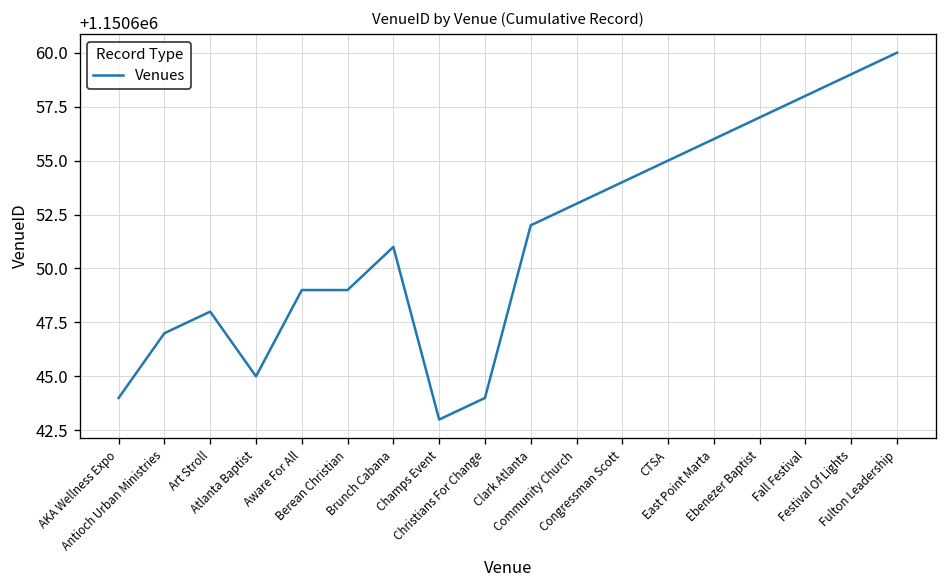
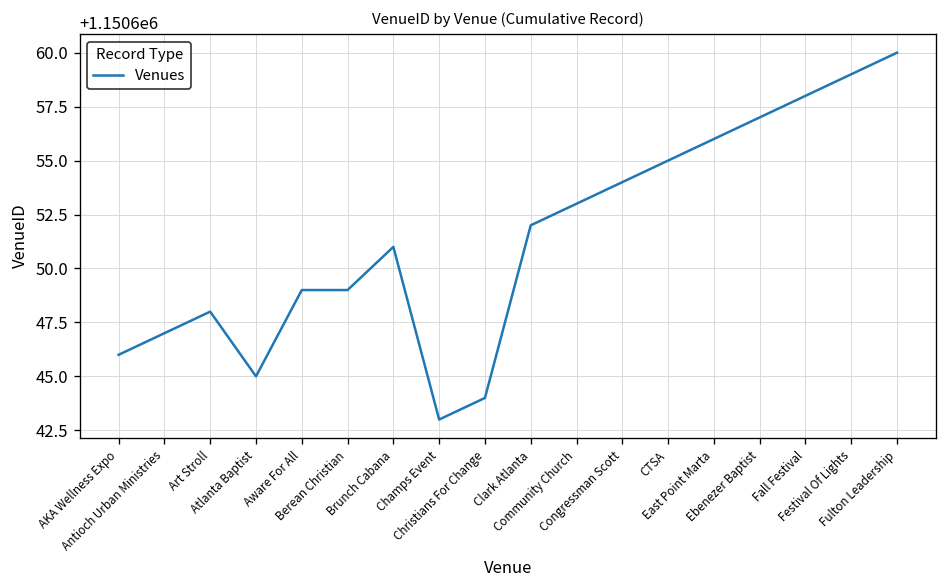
AKA Wellness Expo: 1150644 -> 1150646
